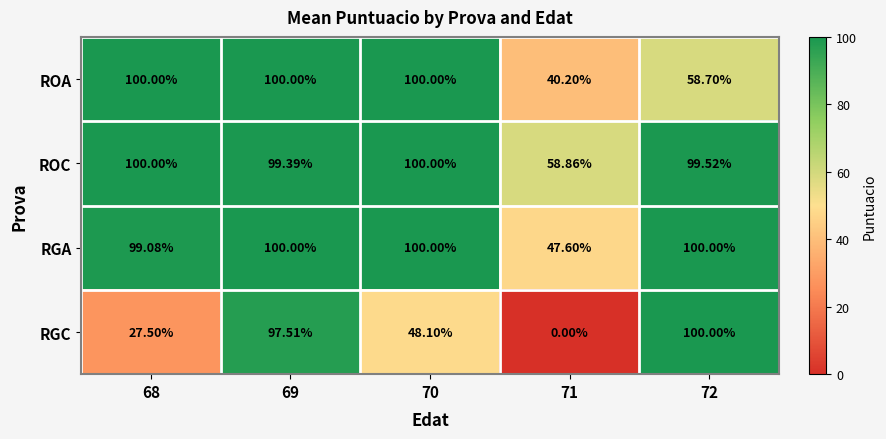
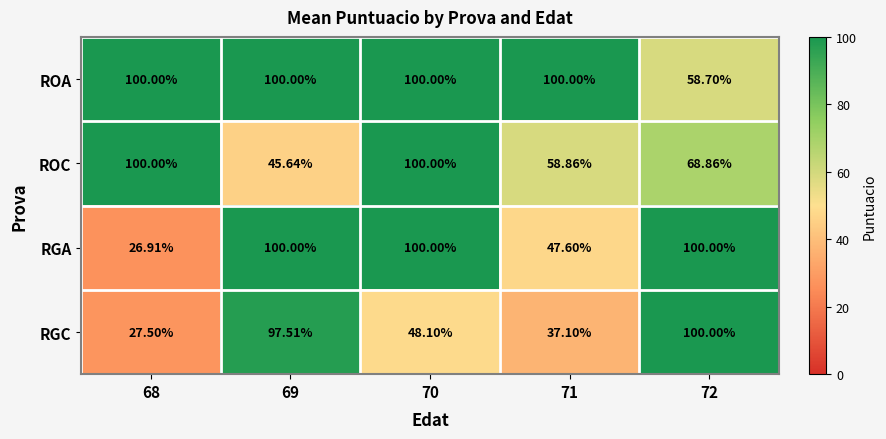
ROA, 71: 40.20% -> 100.00%
ROC, 69: 99.39% -> 45.64%
ROC, 72: 99.52% -> 68.86%
RGA, 68: 99.08% -> 26.91%
RGC, 71: 0.00% -> 37.10%
